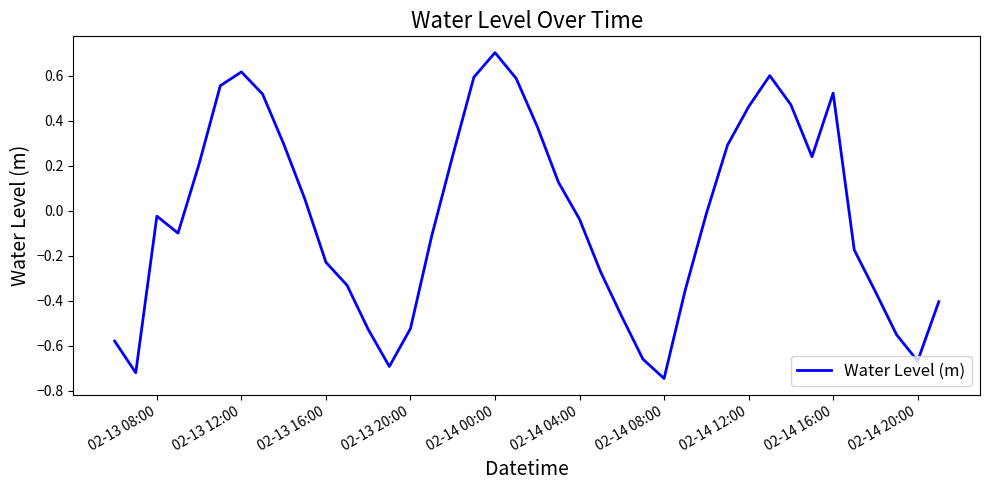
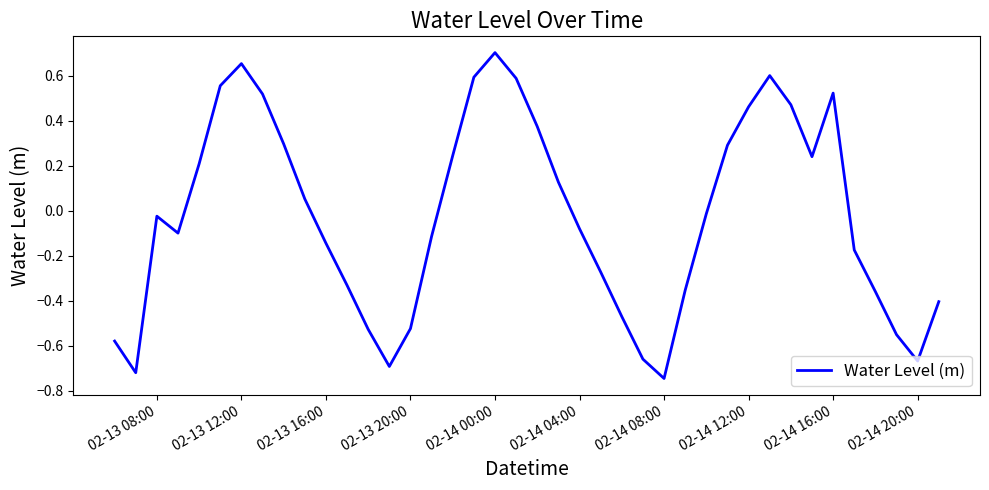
02-13 12:00: 0.62 -> 0.65
02-13 16:00: -0.23 -> -0.14
02-14 04:00: -0.04 -> -0.08
